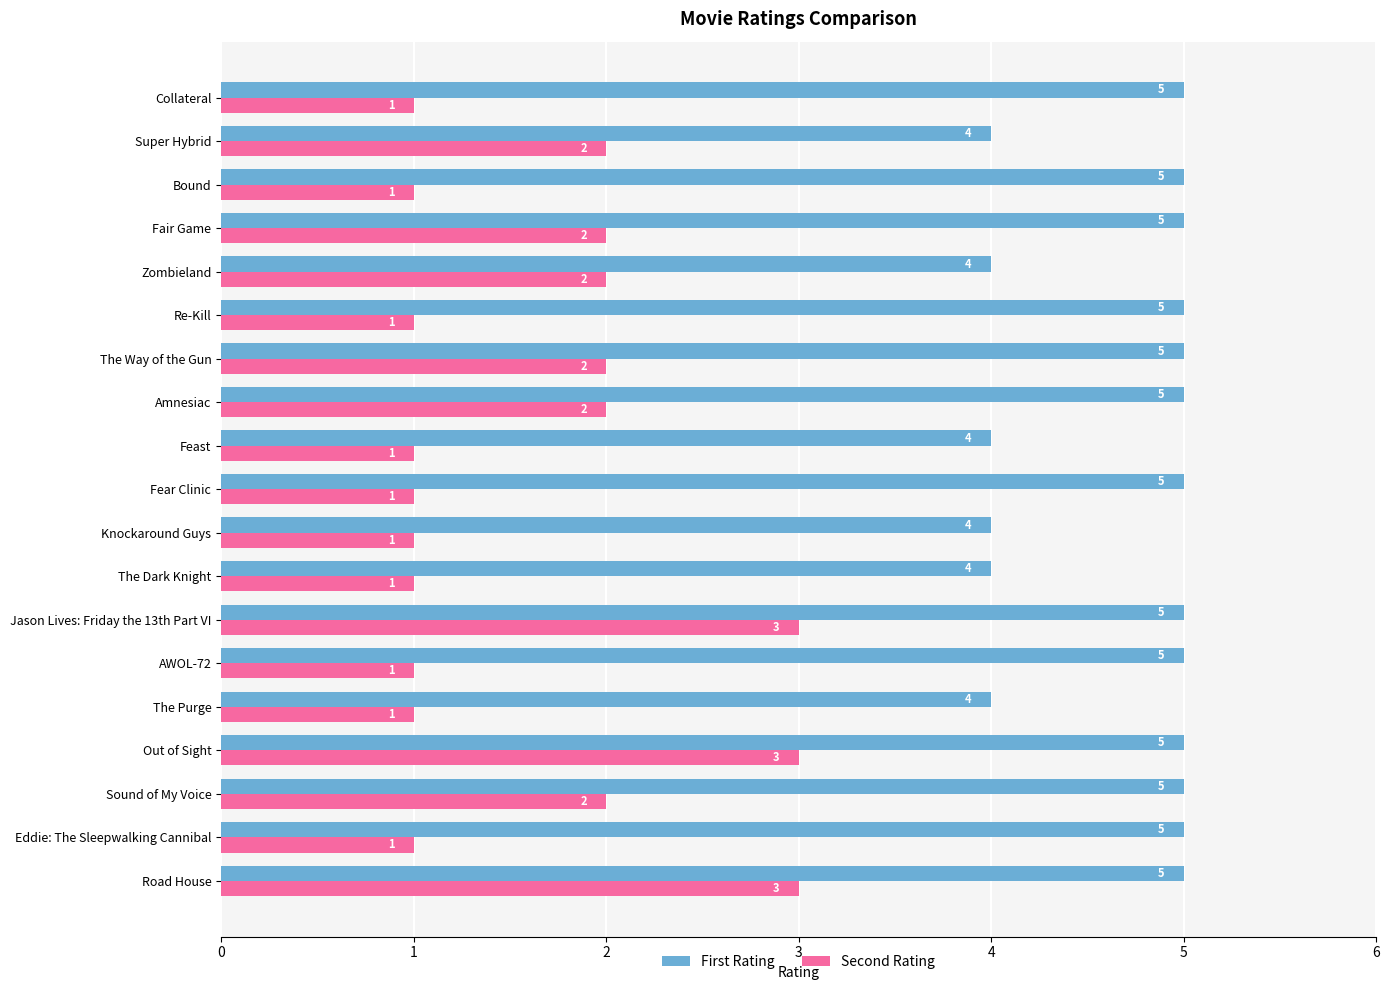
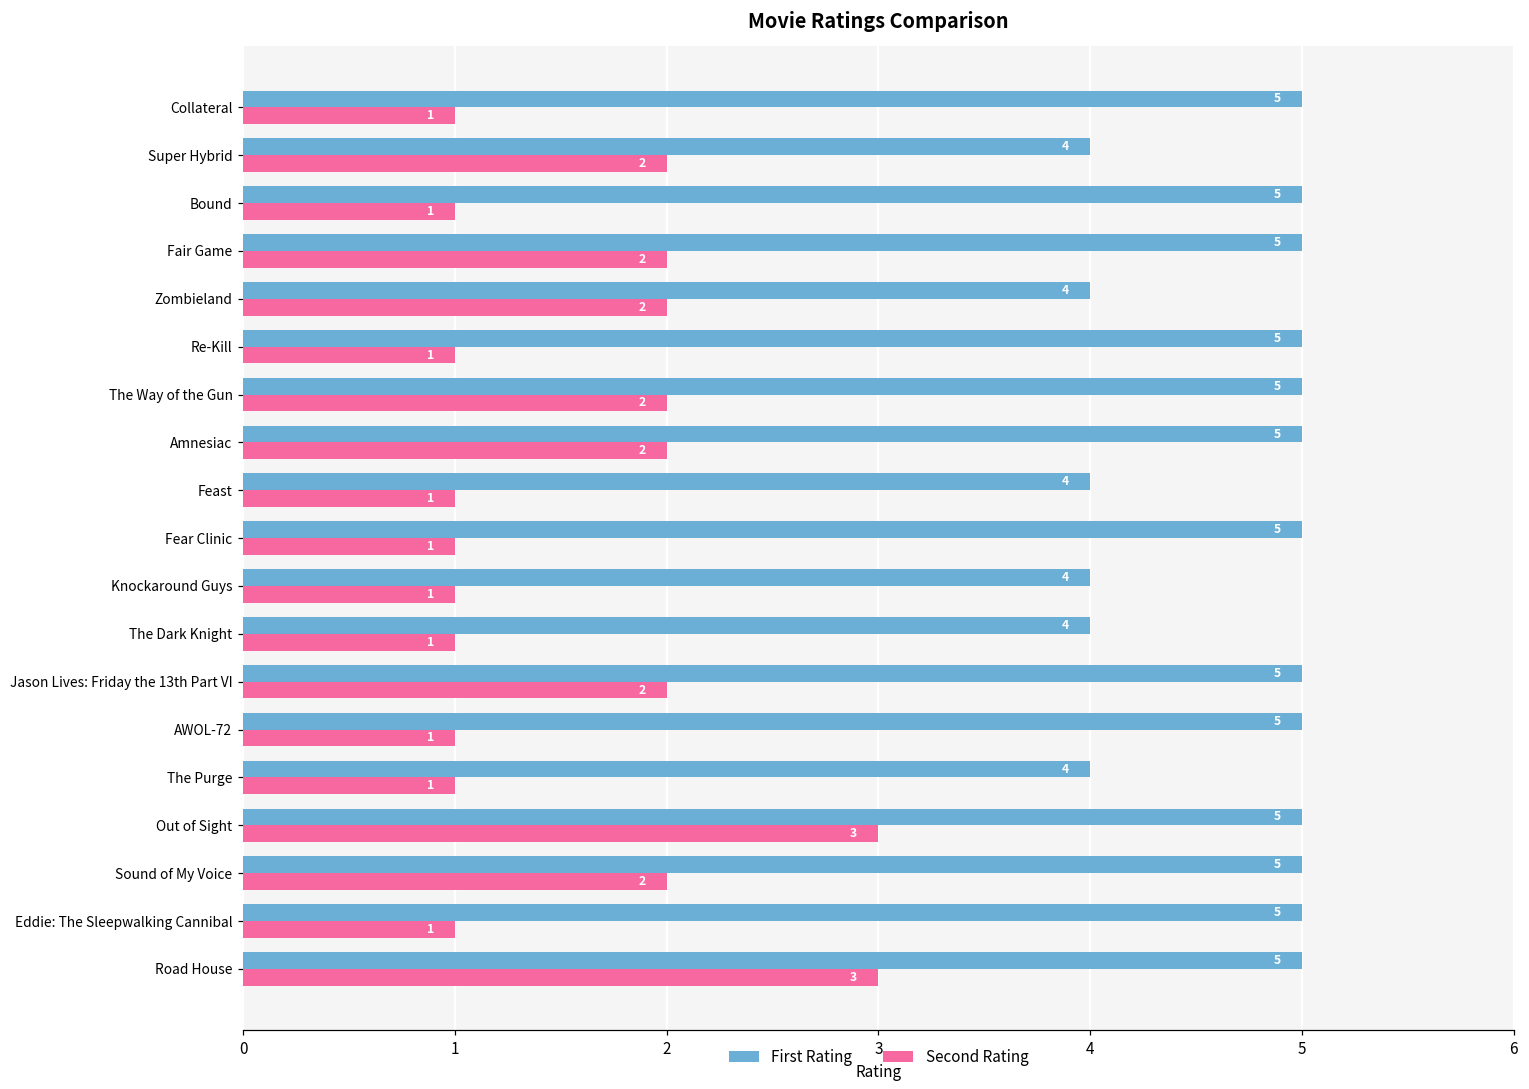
Second Rating, Jason Lives: Friday the 13th Part VI: 3 -> 2
